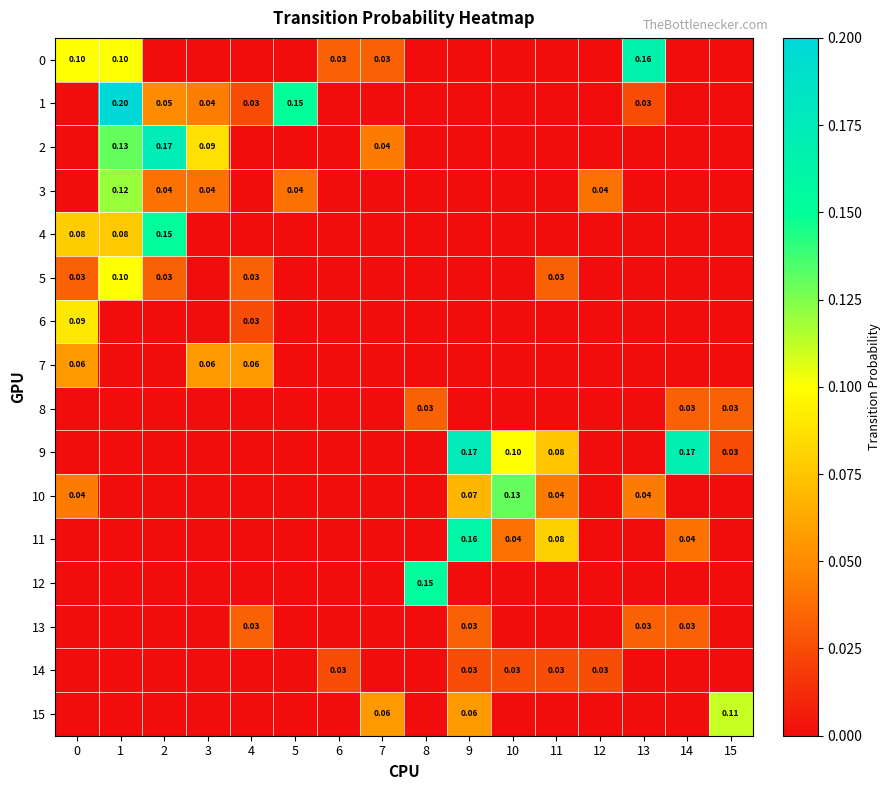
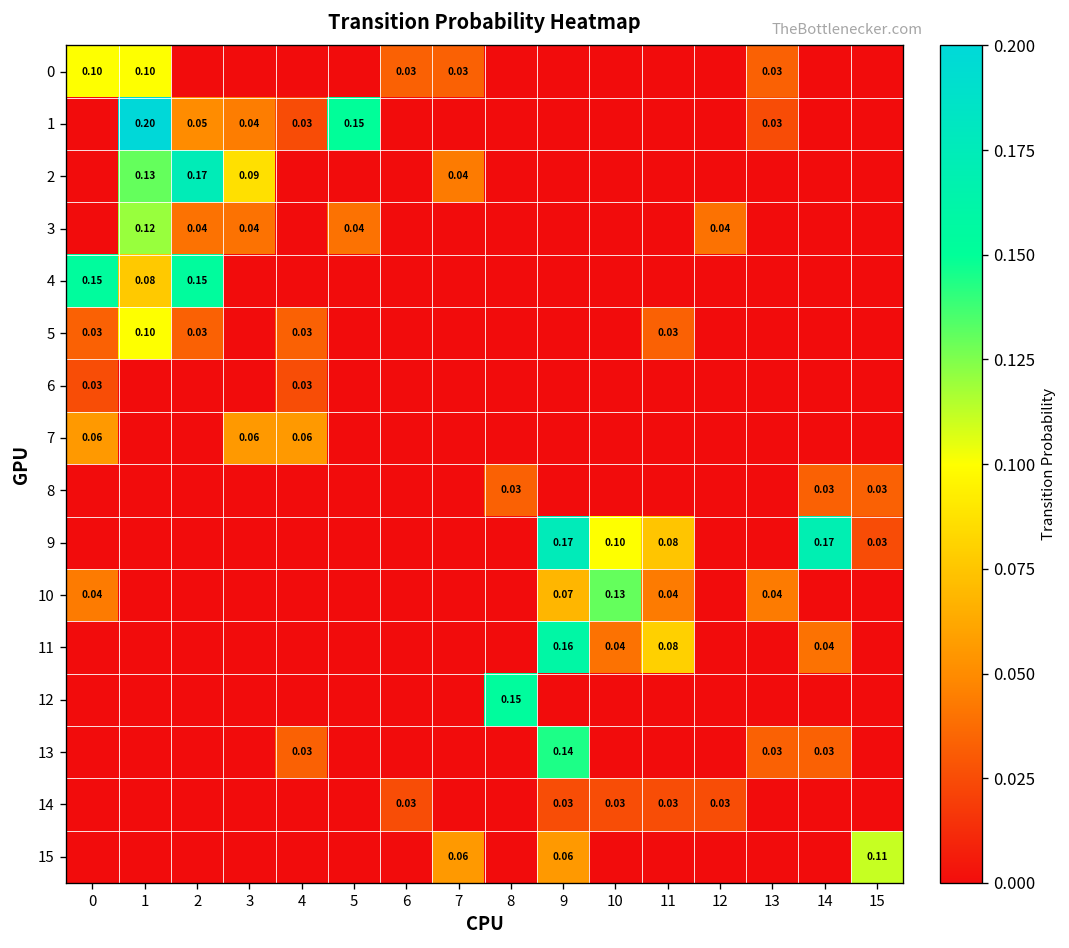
0, 13: 0.16 -> 0.03
4, 0: 0.08 -> 0.15
6, 0: 0.09 -> 0.03
13, 9: 0.03 -> 0.14
